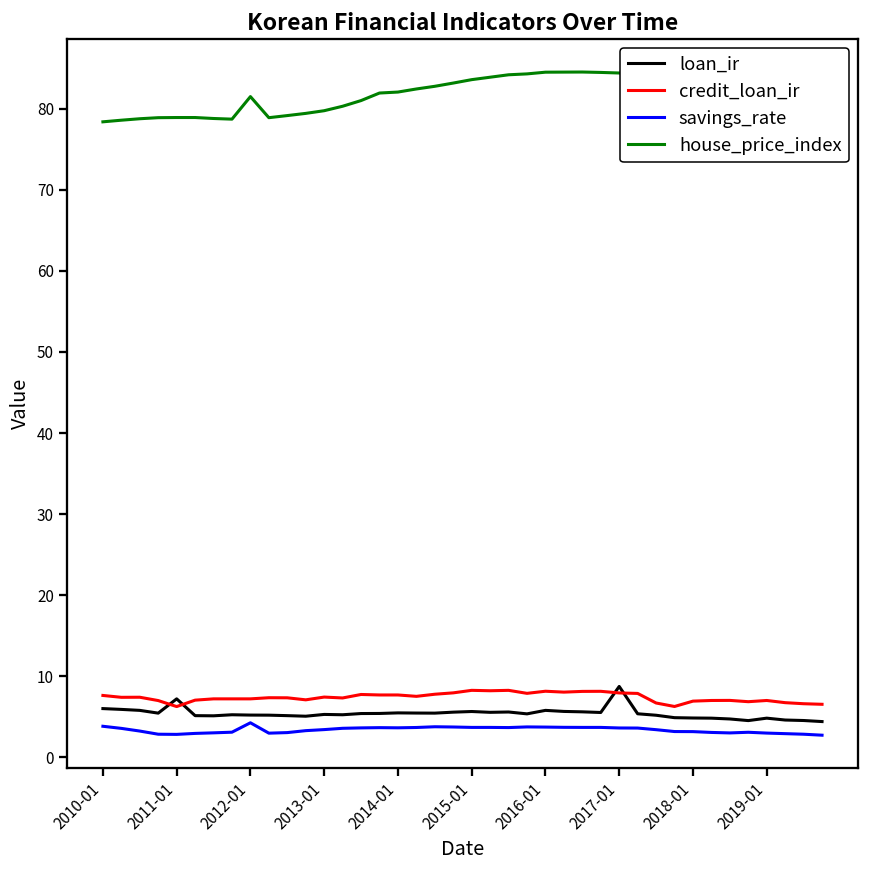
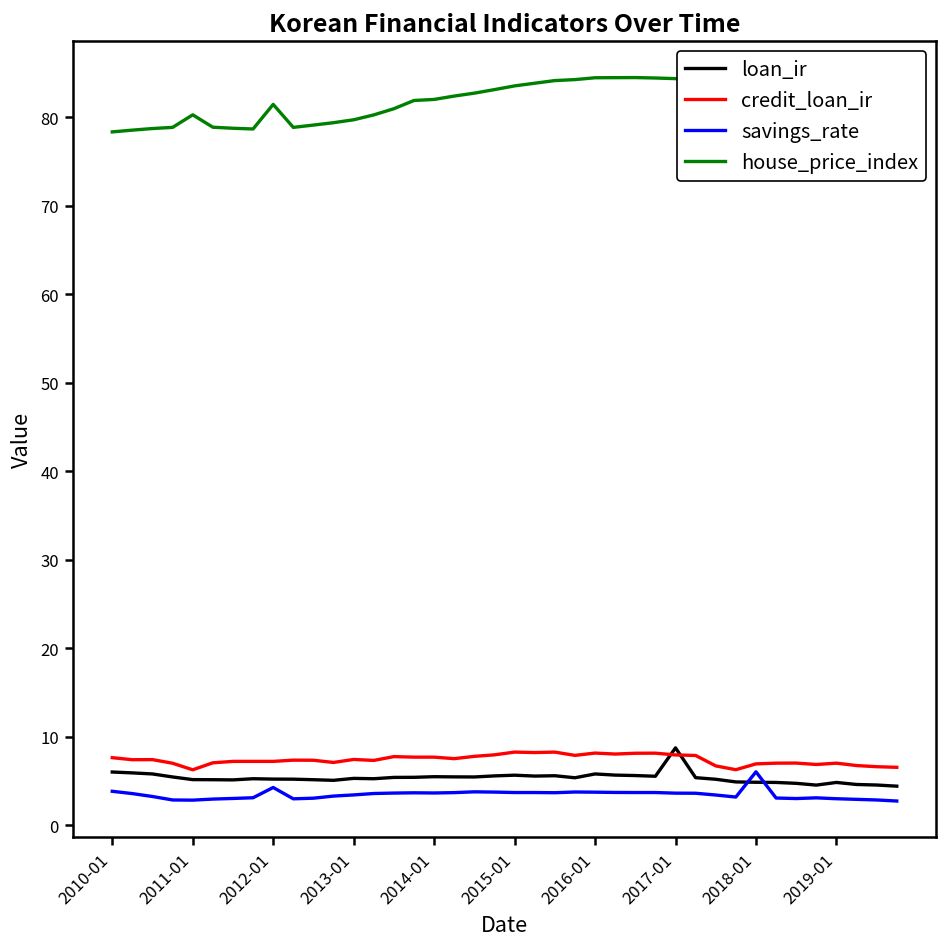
loan_ir, 2011-01: 7 -> 5
house_price_index, 2011-01: 79 -> 80
savings_rate, 2018-01: 3 -> 6
